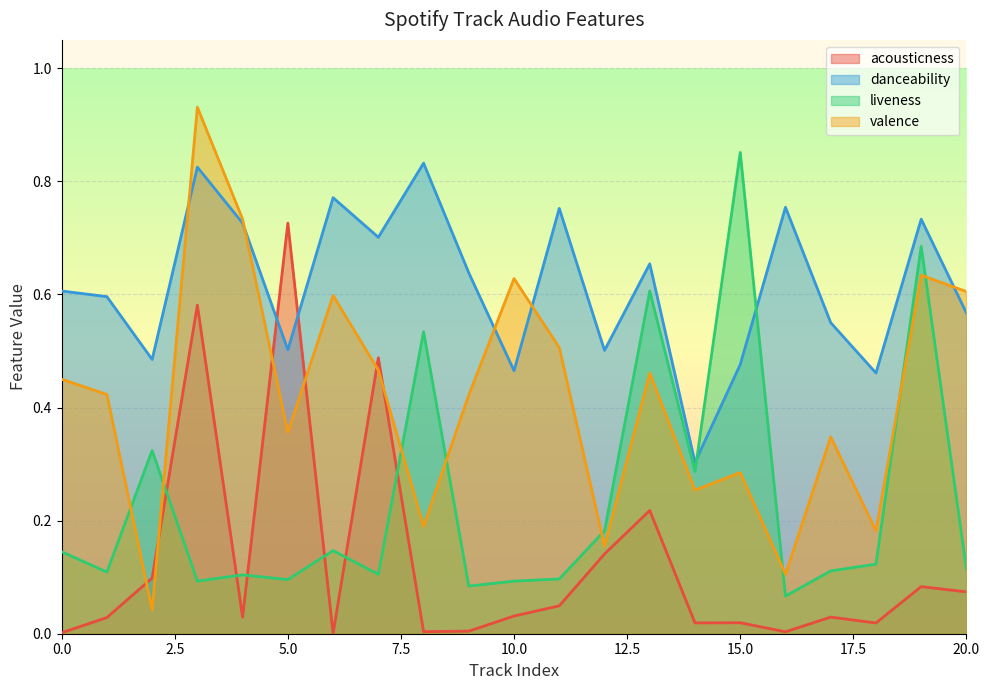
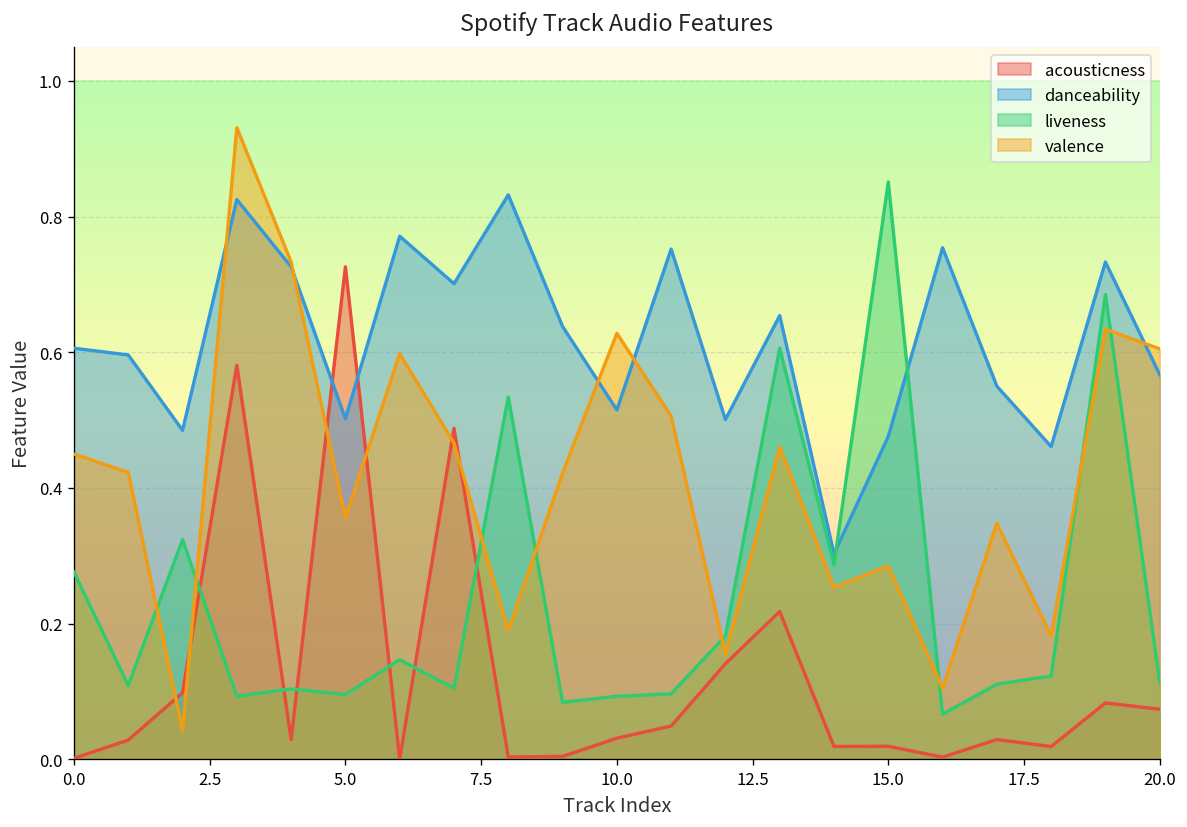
liveness, 0.0: 0.15 -> 0.28
danceability, 10.0: 0.47 -> 0.52
